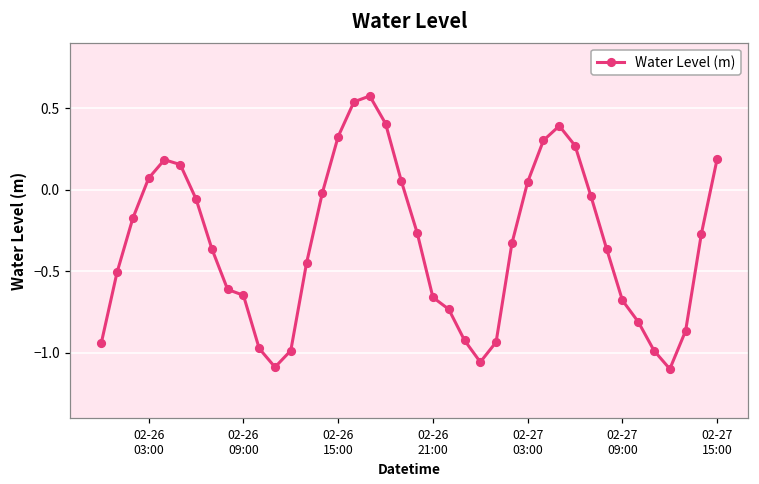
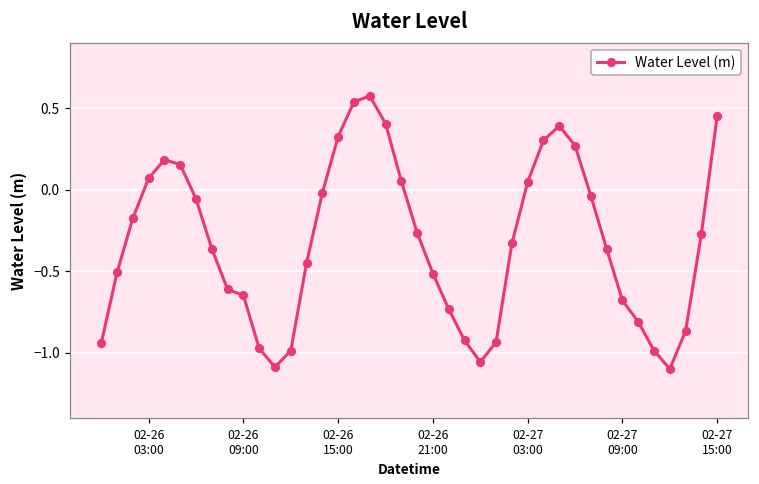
02-26 21:00: -0.66 -> -0.51
02-27 15:00: 0.19 -> 0.45
